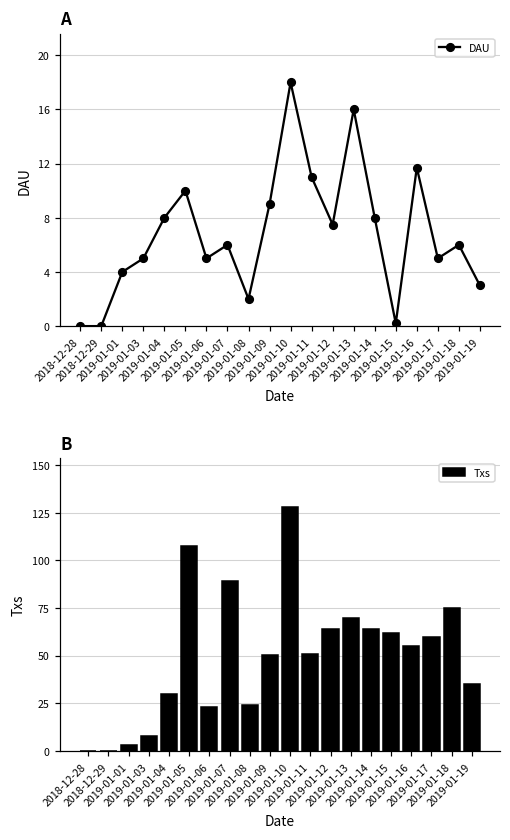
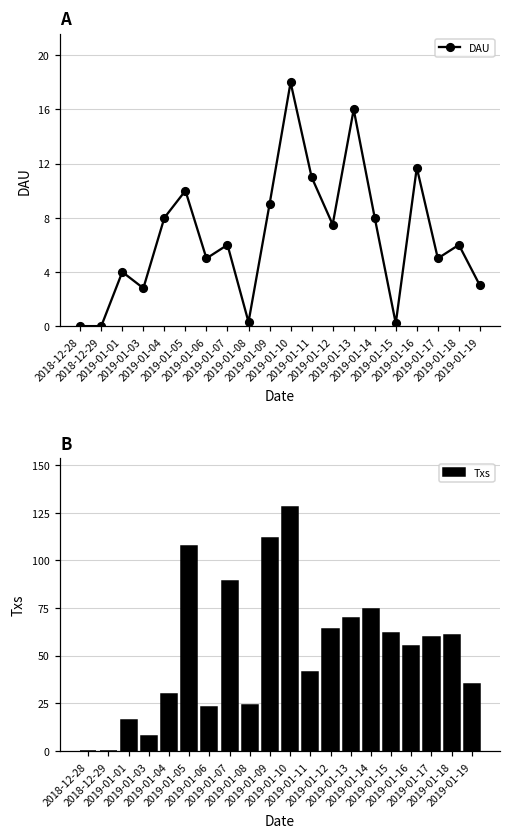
A, 2019-01-03: 5.0 -> 2.8
A, 2019-01-08: 2.0 -> 0.3
B, 2019-01-01: 3 -> 16
B, 2019-01-09: 50 -> 112
B, 2019-01-11: 51 -> 42
B, 2019-01-14: 64 -> 75
B, 2019-01-18: 75 -> 61
